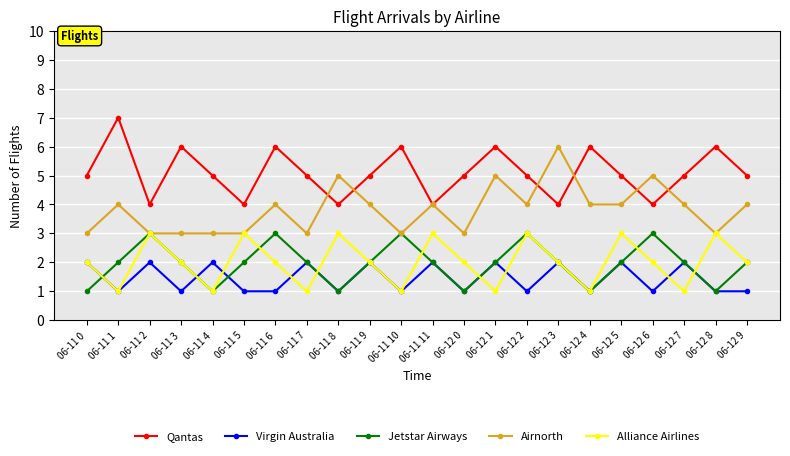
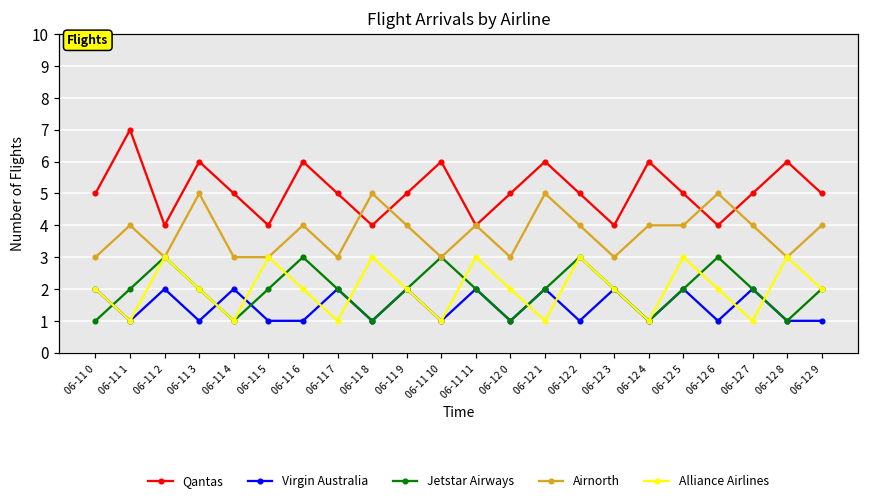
Airnorth, 06-11 3: 3 -> 5
Airnorth, 06-12 3: 6 -> 3
